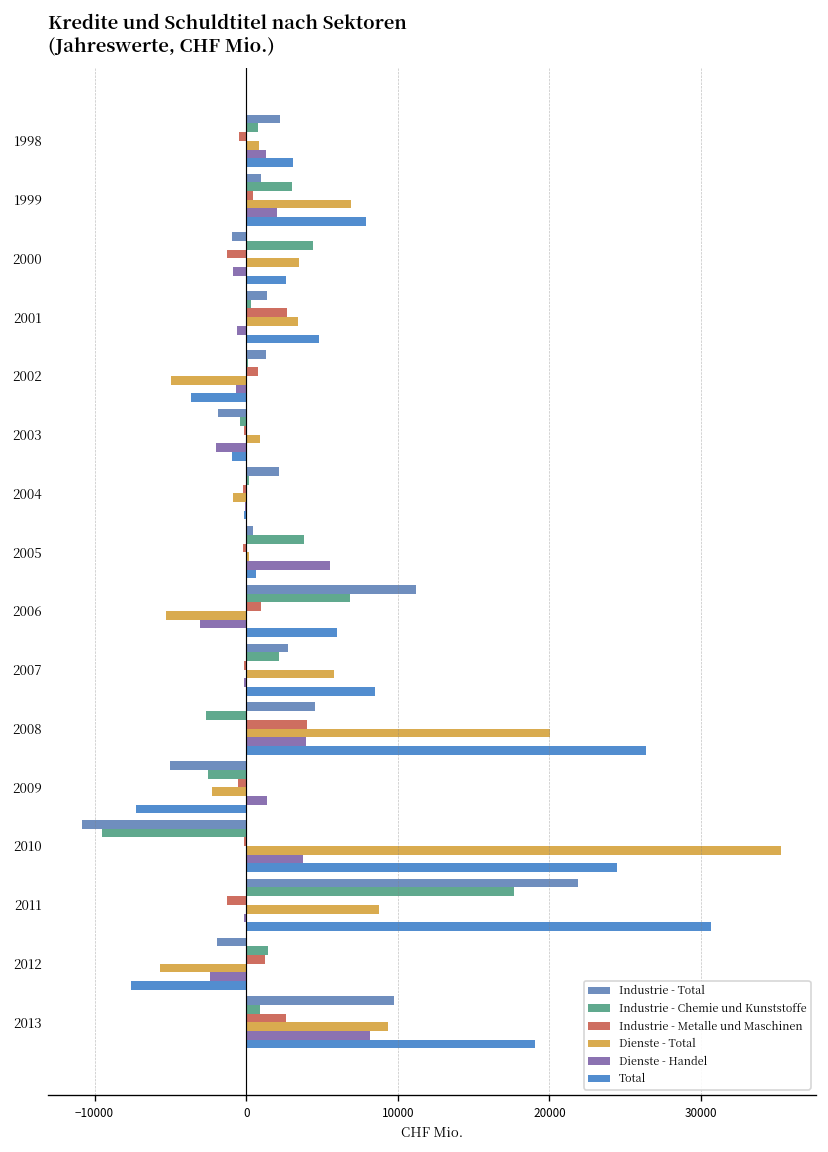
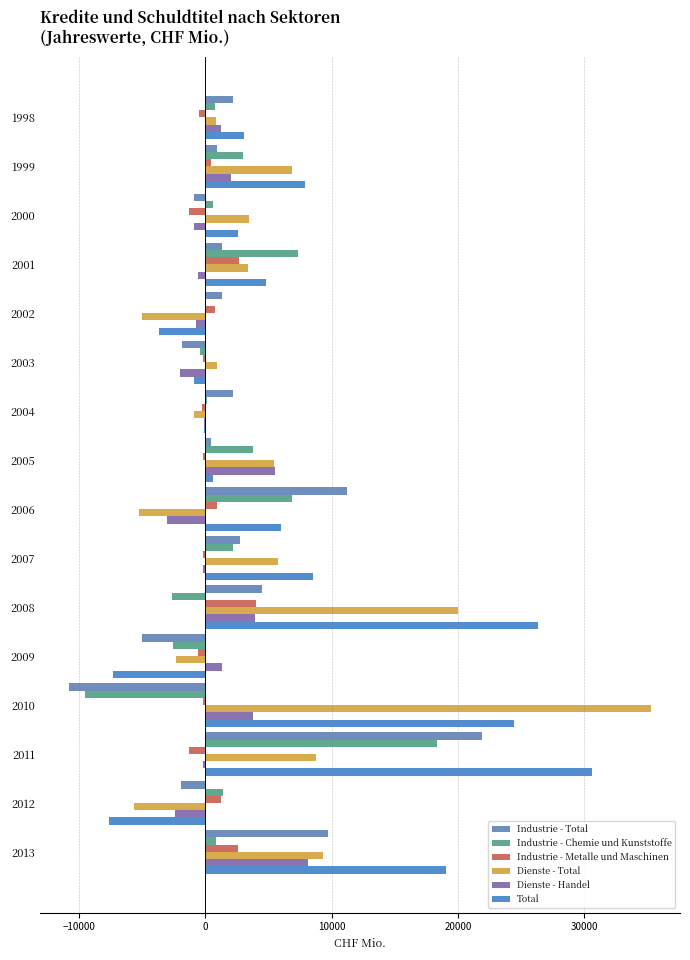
Industrie - Chemie und Kunststoffe, 2000: 4400 -> 600
Industrie - Chemie und Kunststoffe, 2001: 300 -> 7300
Dienste - Total, 2005: 200 -> 5400
Industrie - Chemie und Kunststoffe, 2011: 17600 -> 18300
